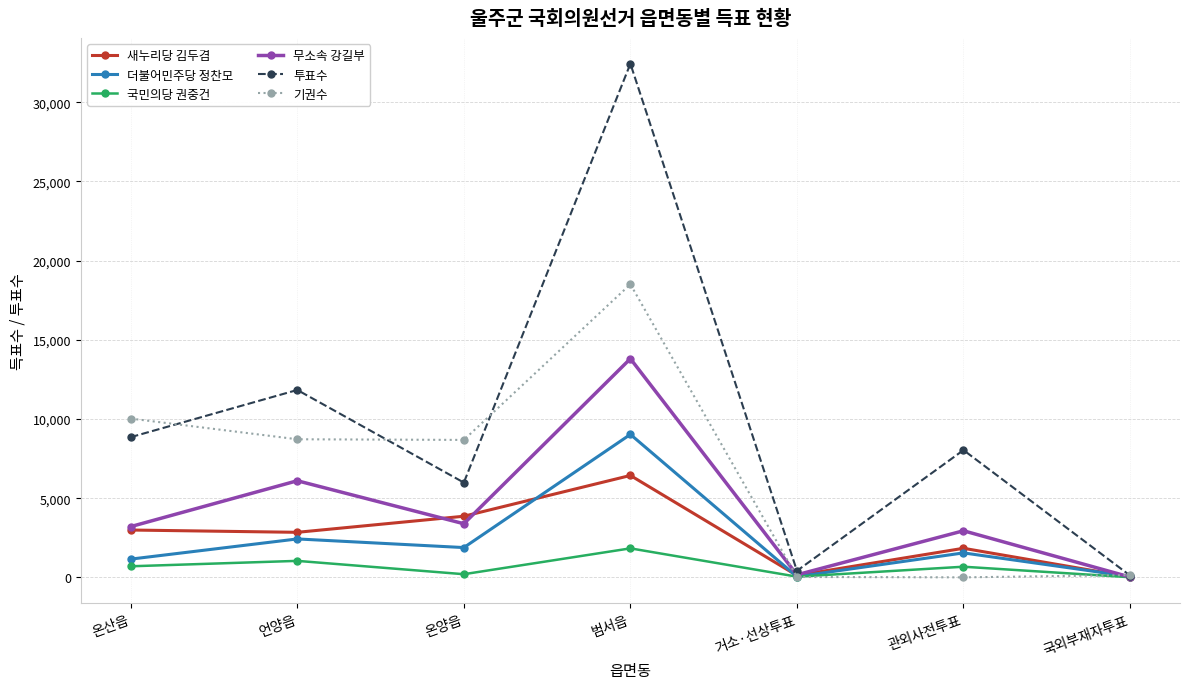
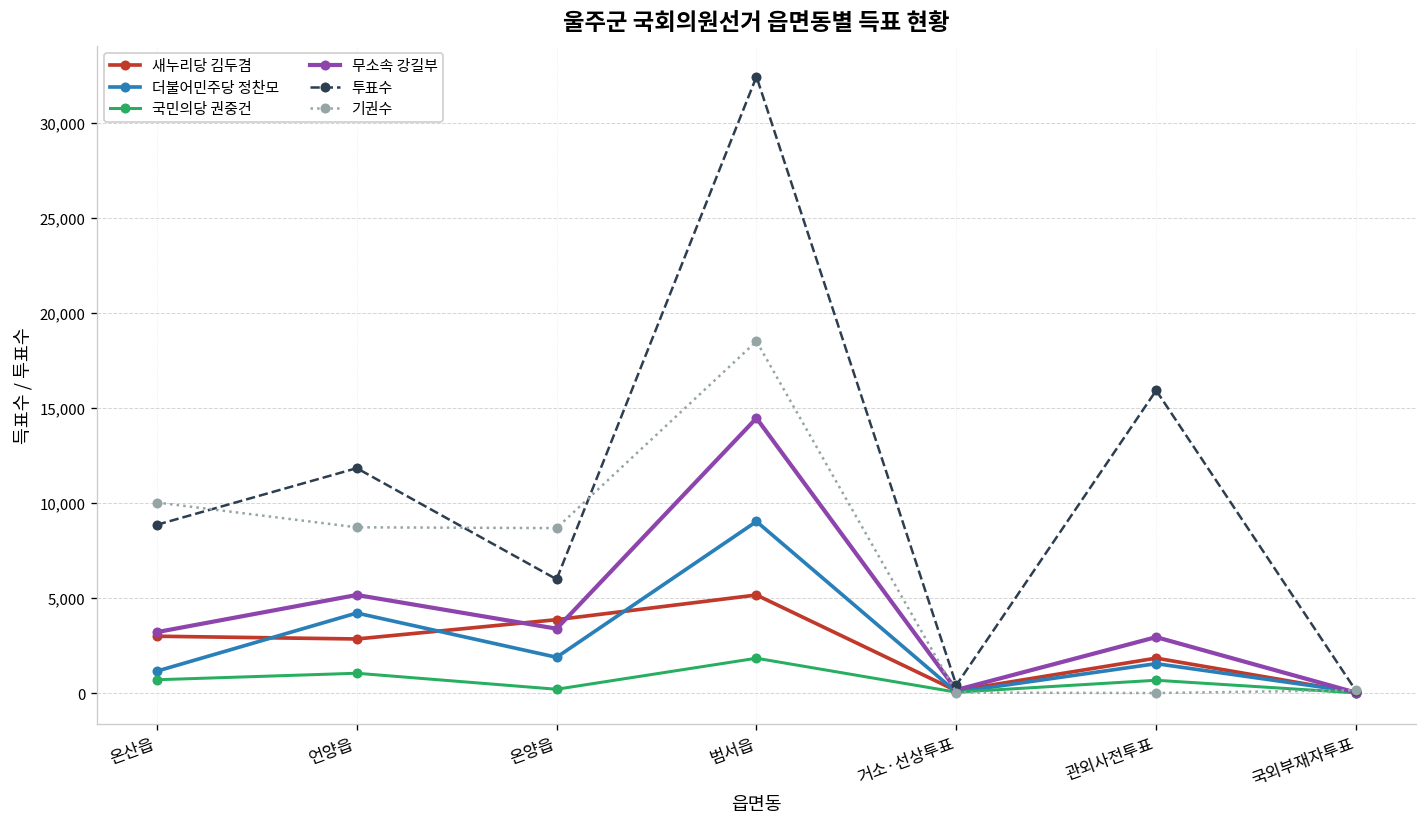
더불어민주당 정찬모, 언양읍: 2,400 -> 4,200
무소속 강길부, 언양읍: 6,100 -> 5,200
새누리당 김두겸, 범서읍: 6,400 -> 5,200
무소속 강길부, 범서읍: 13,800 -> 14,500
투표수, 관외사전투표: 8,000 -> 15,900
